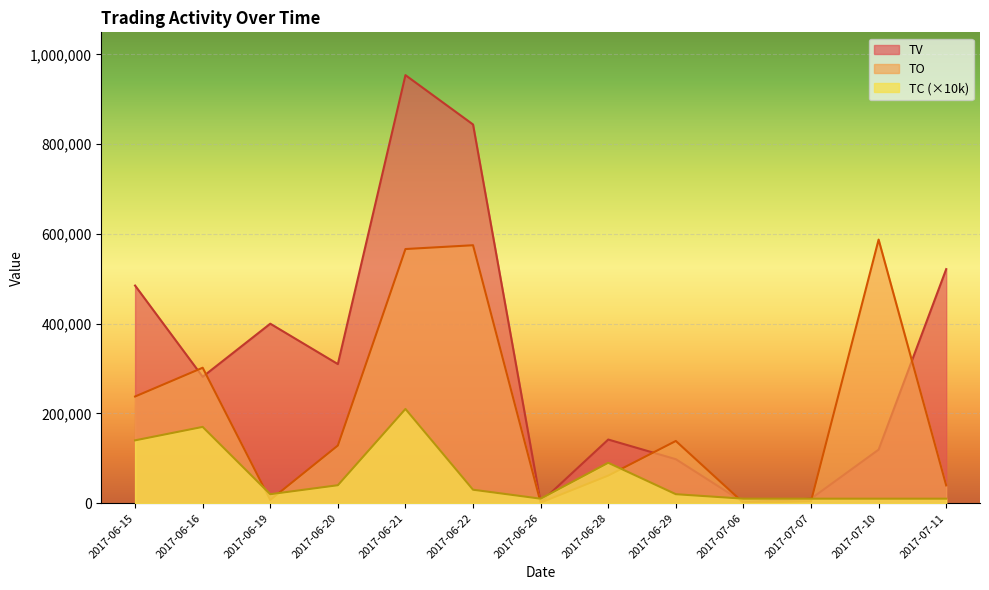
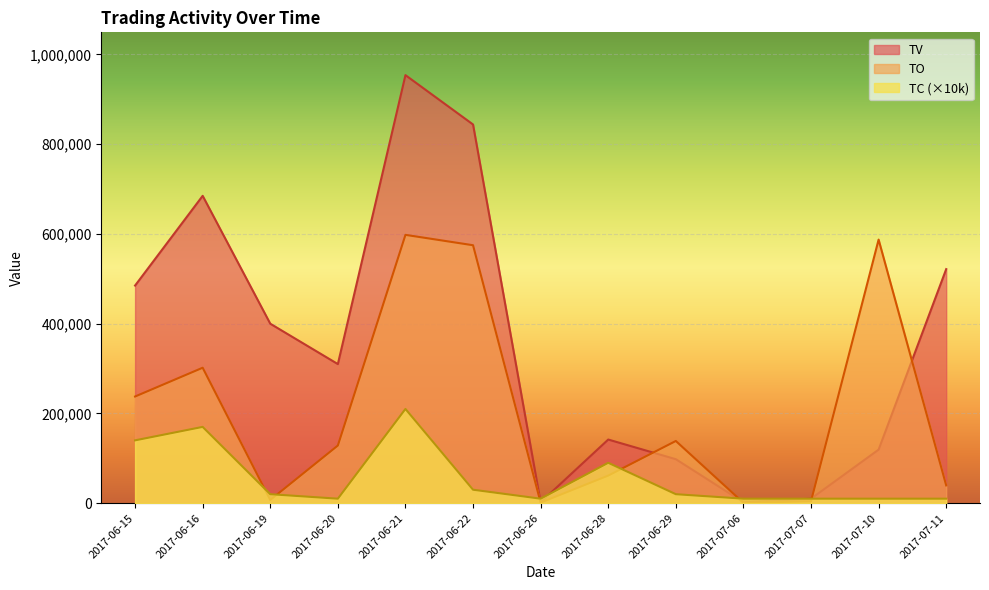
TV, 2017-06-16: 280,000 -> 690,000
TC (×10k), 2017-06-20: 40,000 -> 10,000
TO, 2017-06-21: 570,000 -> 600,000
